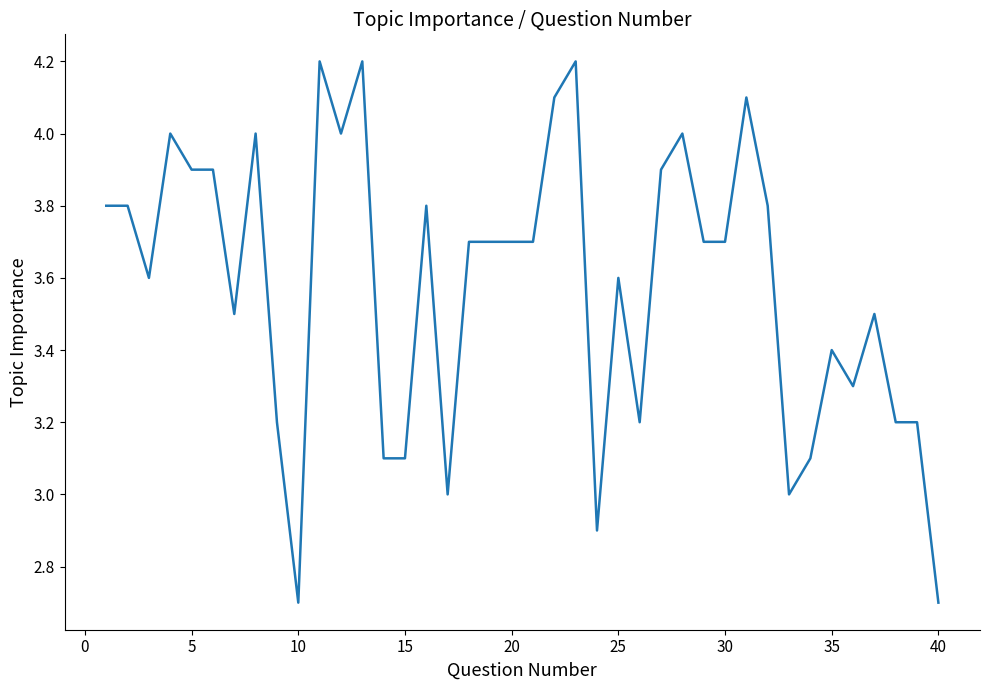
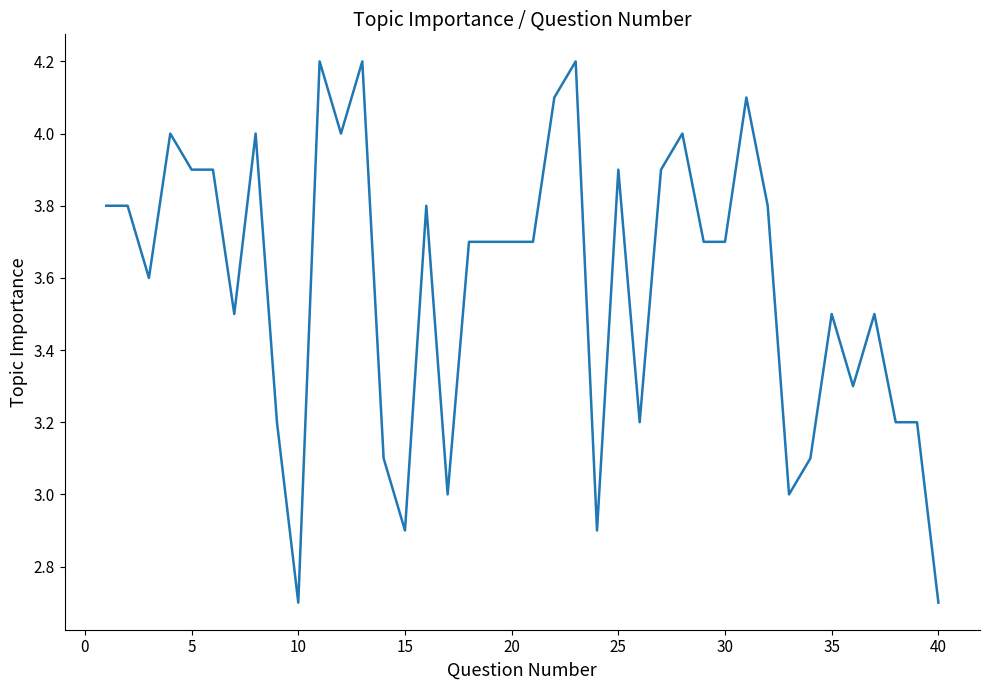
15: 3.1 -> 2.9
25: 3.6 -> 3.9
35: 3.4 -> 3.5
